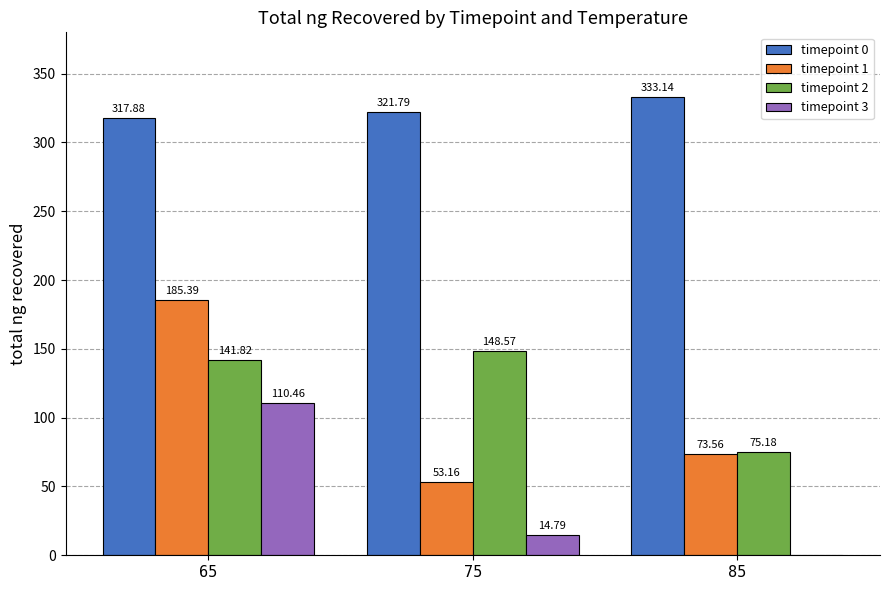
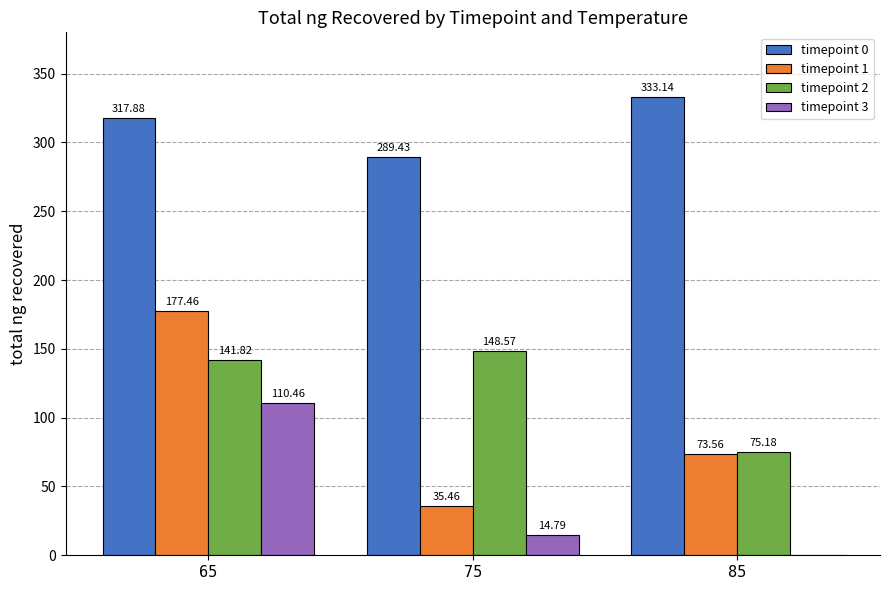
timepoint 1, 65: 185.39 -> 177.46
timepoint 0, 75: 321.79 -> 289.43
timepoint 1, 75: 53.16 -> 35.46
